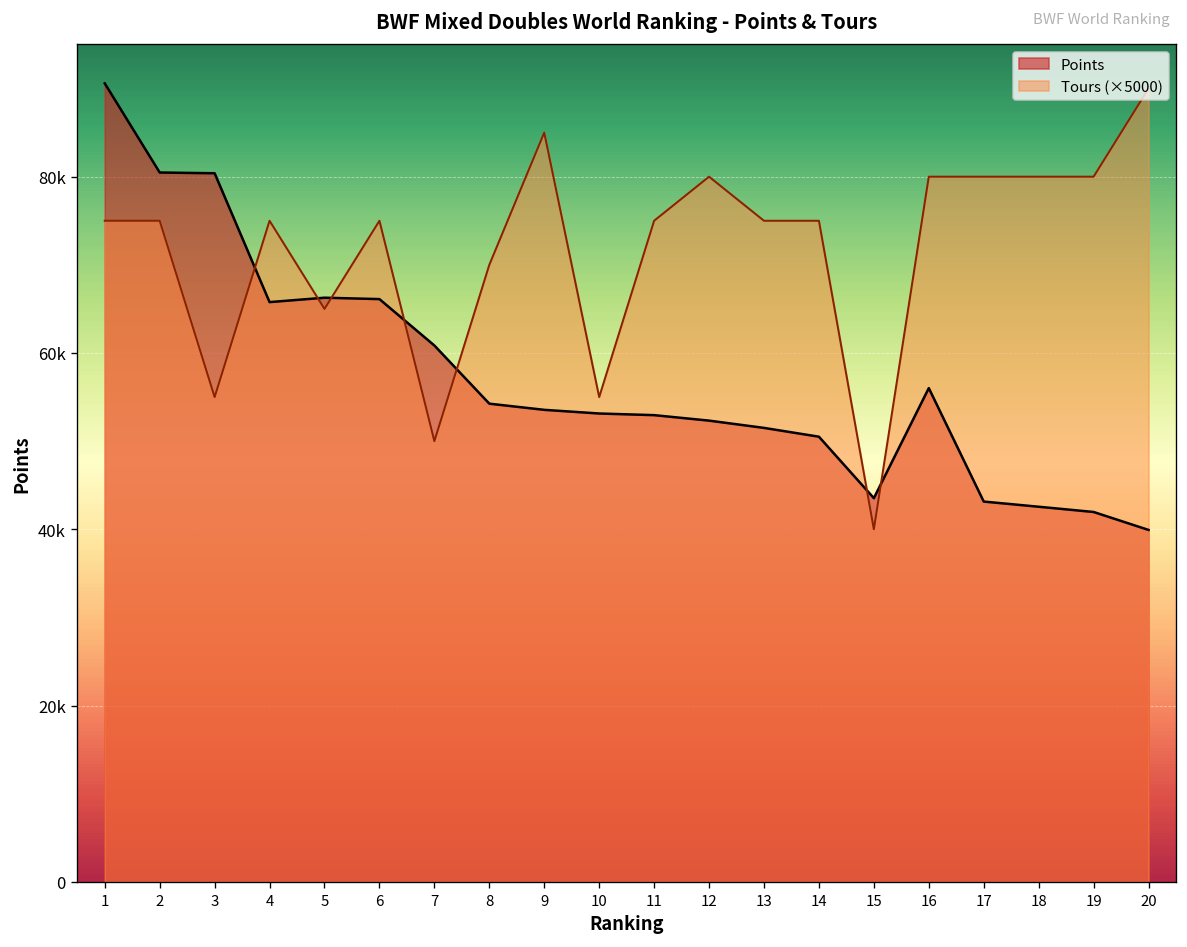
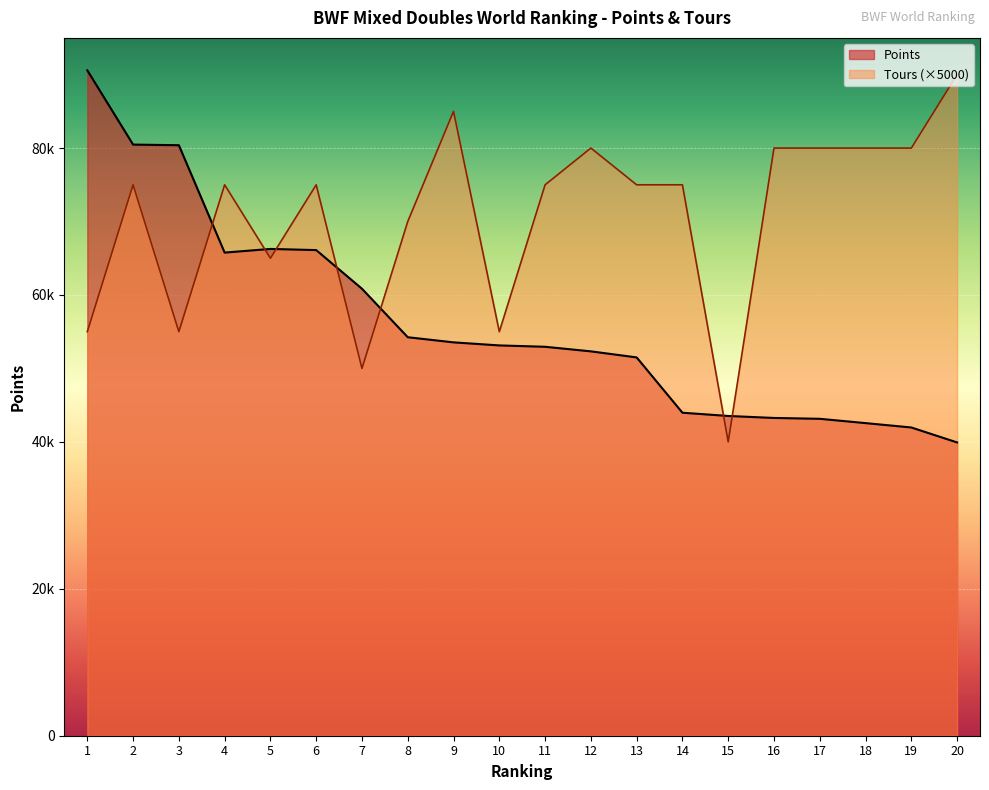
Tours (×5000), 1: 75000 -> 55000
Points, 14: 51000 -> 44000
Points, 16: 56000 -> 43000
